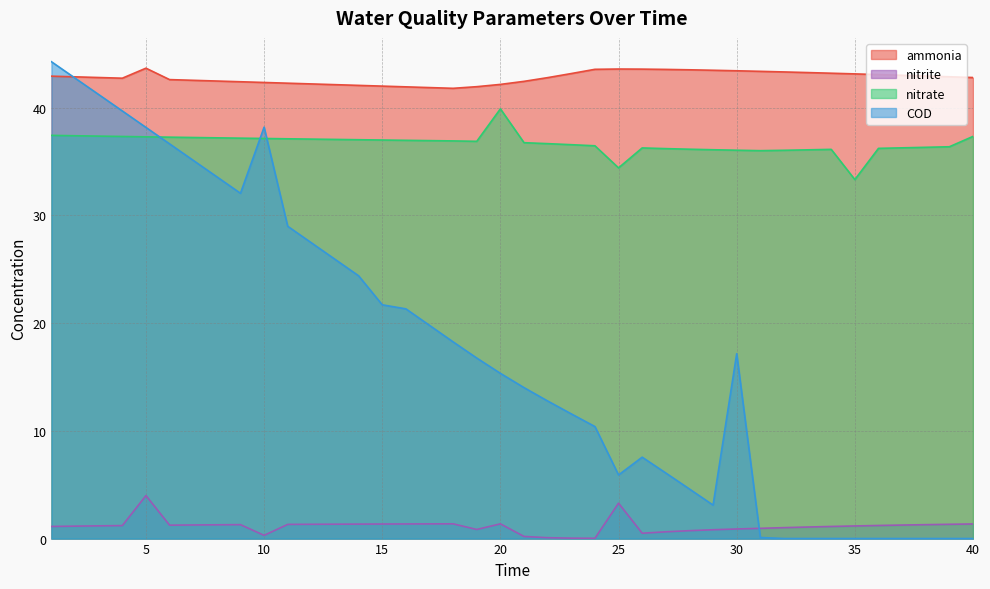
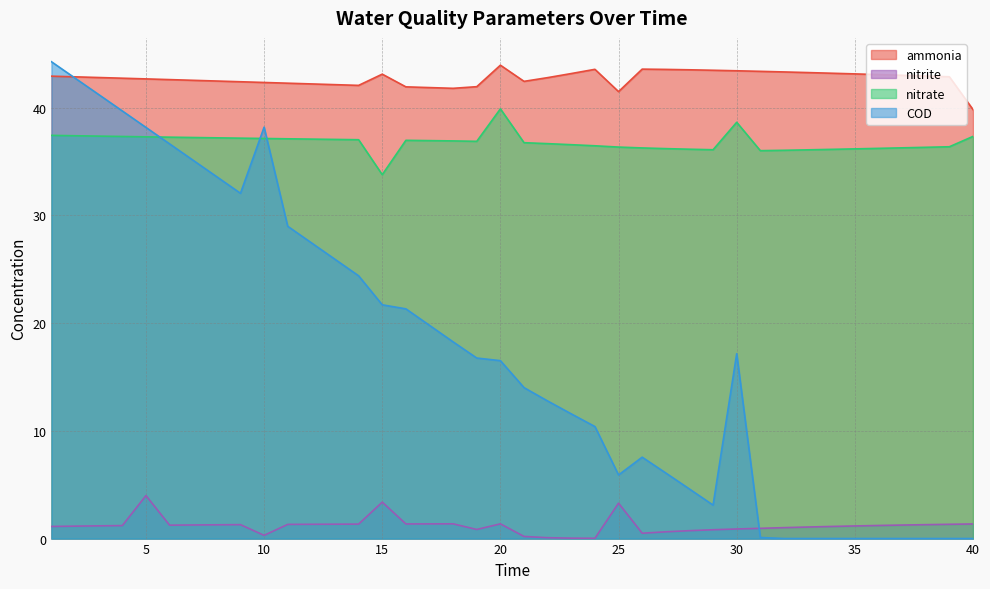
ammonia, 5: 43.7 -> 42.7
ammonia, 15: 42.0 -> 43.1
nitrite, 15: 1.4 -> 3.4
nitrate, 15: 37.0 -> 33.8
ammonia, 20: 42.2 -> 43.9
COD, 20: 15.3 -> 16.5
ammonia, 25: 43.6 -> 41.5
nitrate, 25: 34.4 -> 36.3
nitrate, 30: 36.1 -> 38.6
nitrate, 35: 33.3 -> 36.2
ammonia, 40: 42.8 -> 39.8
